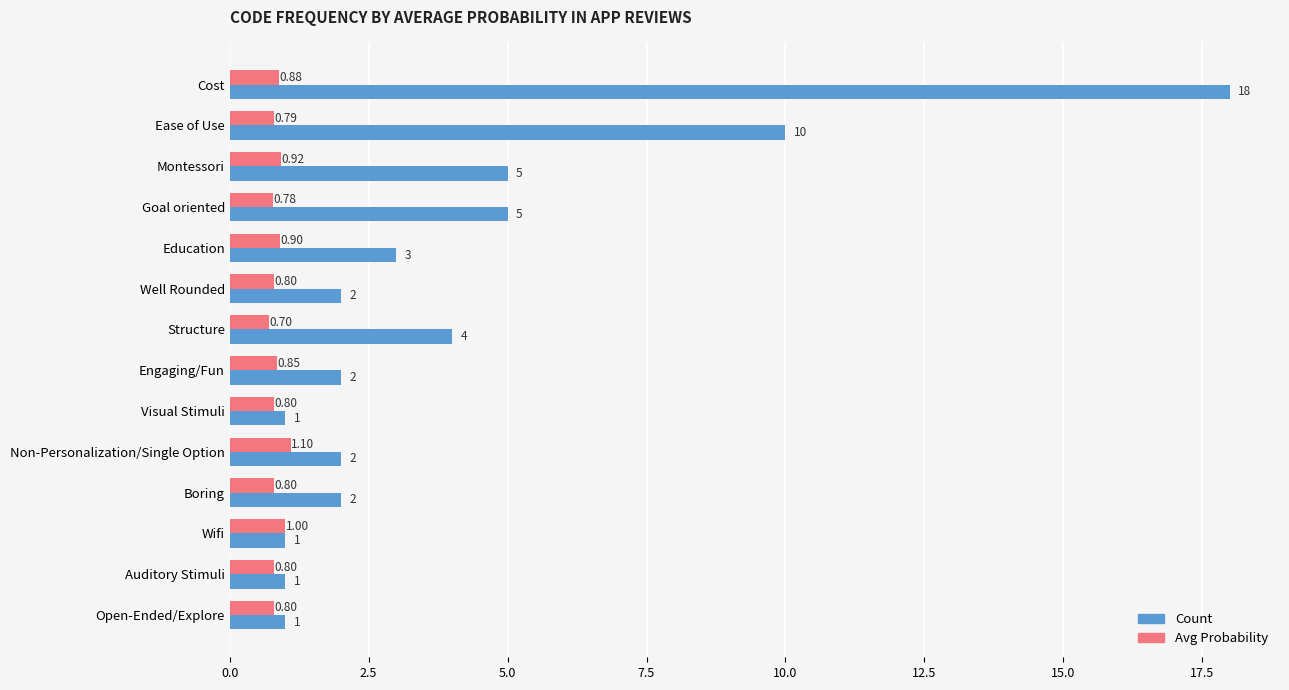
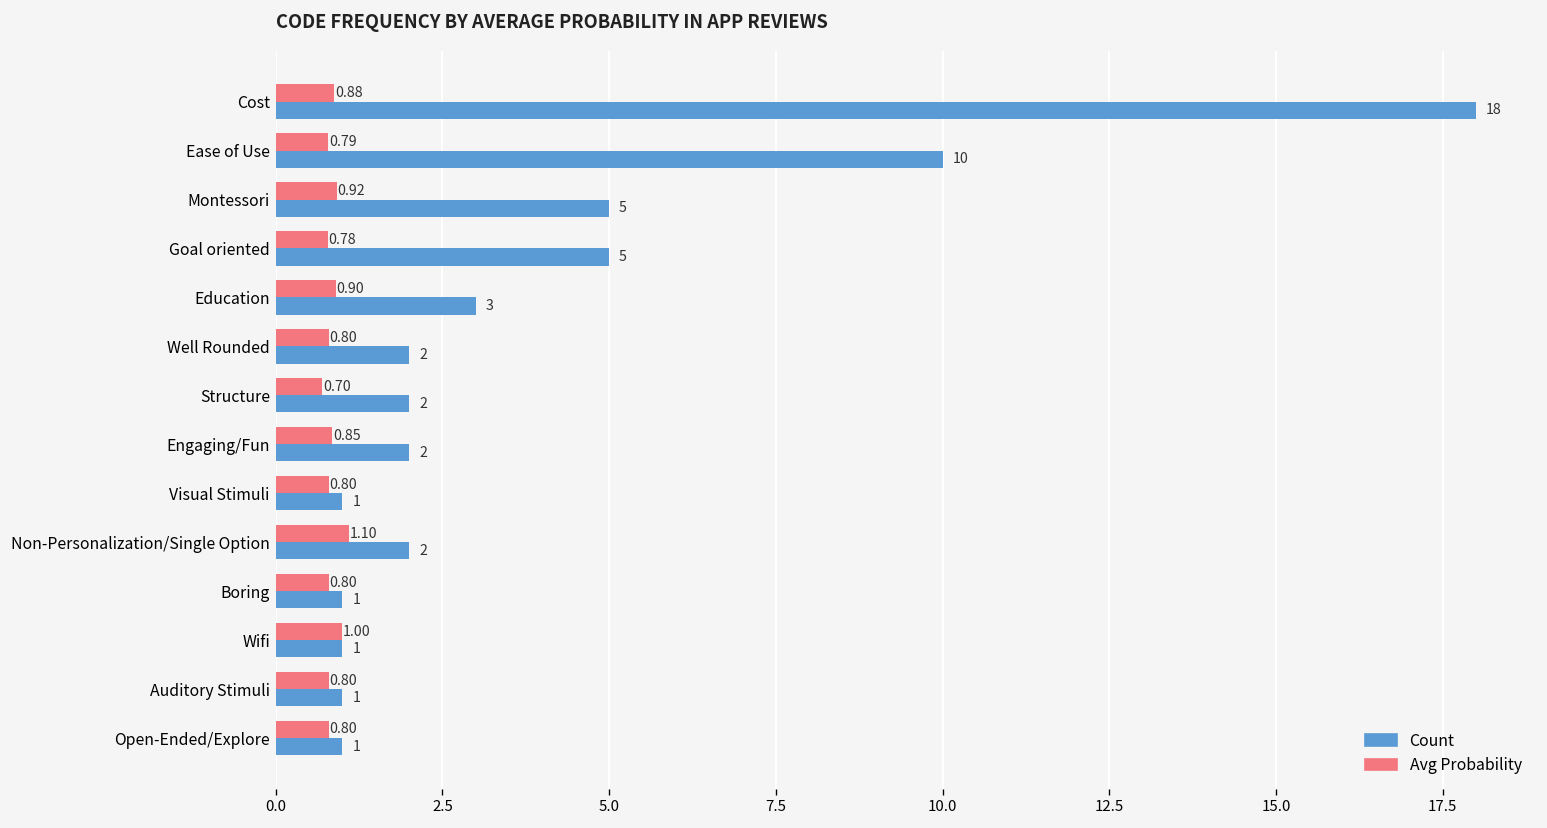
Count, Structure: 4 -> 2
Count, Boring: 2 -> 1
